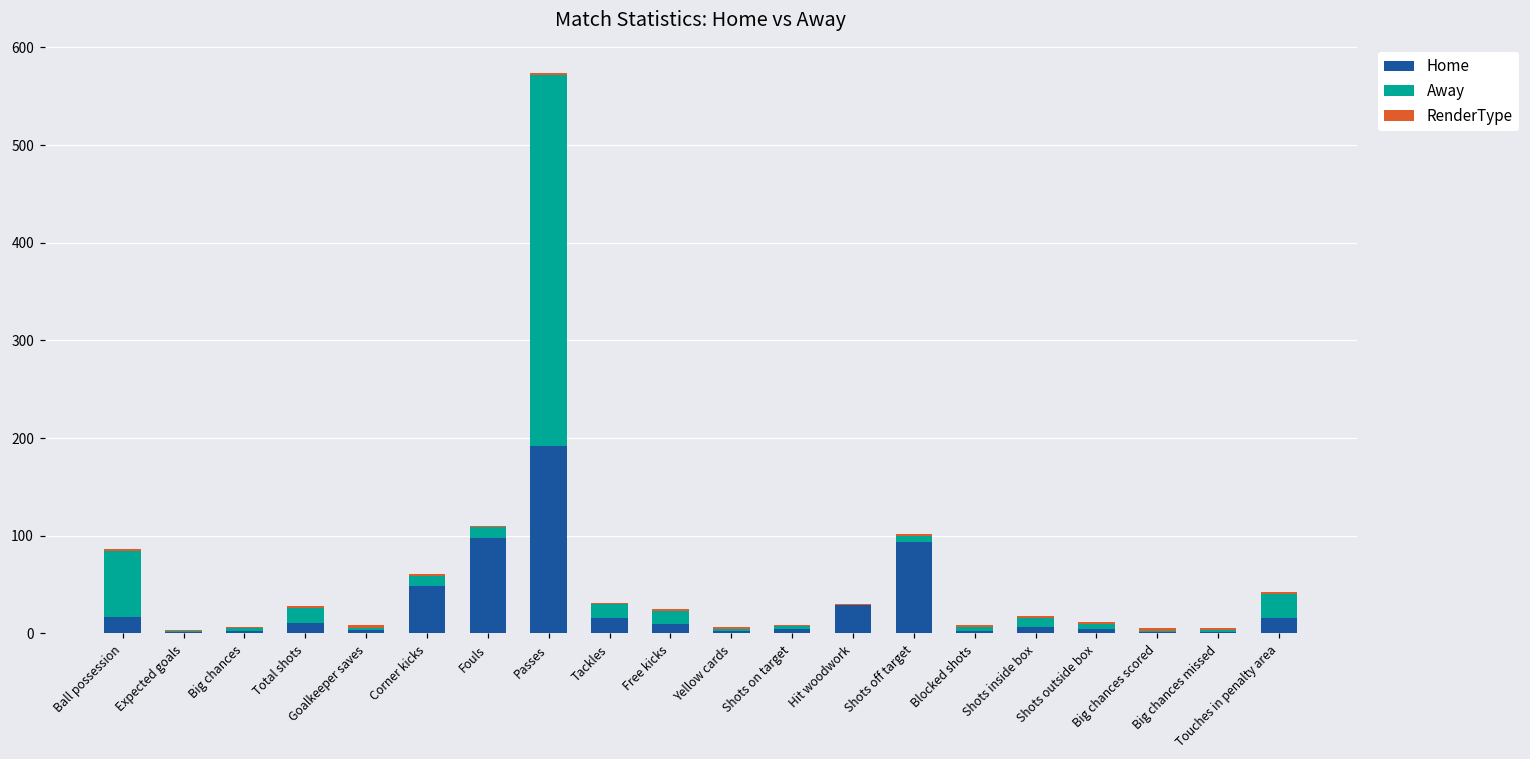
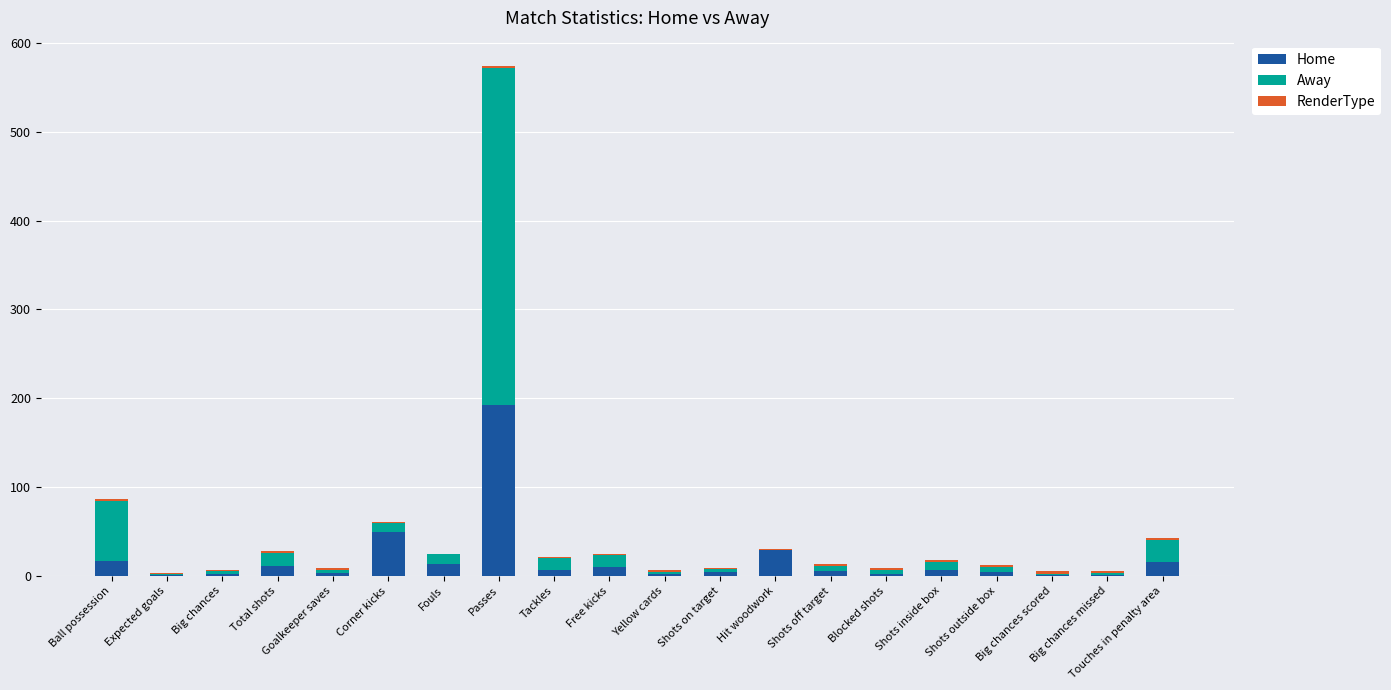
Home, Fouls: 100 -> 10
Home, Tackles: 20 -> 10
Home, Shots off target: 90 -> 10
